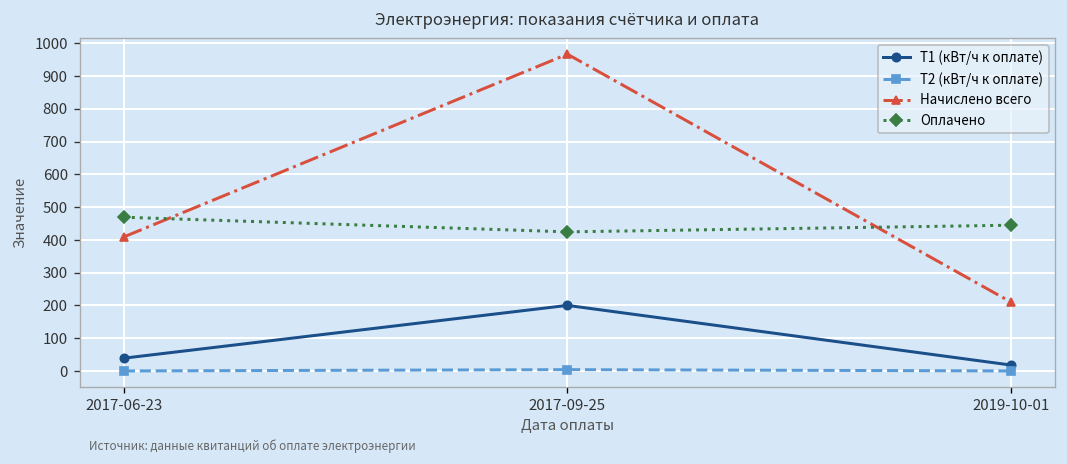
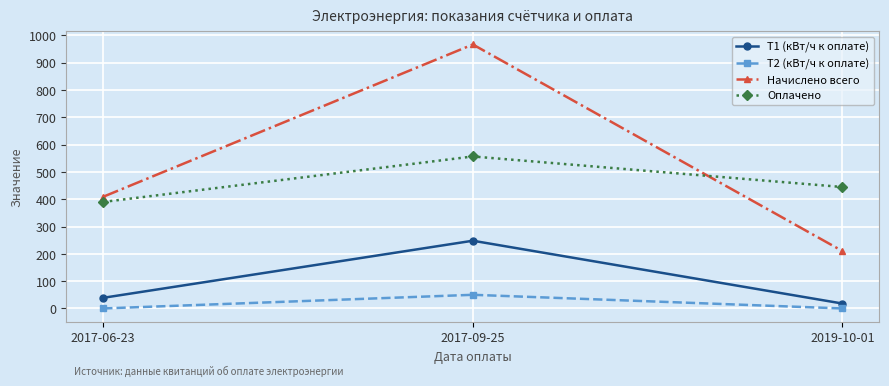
Оплачено, 2017-06-23: 470 -> 390
Т1 (кВт/ч к оплате), 2017-09-25: 200 -> 250
Т2 (кВт/ч к оплате), 2017-09-25: 0 -> 50
Оплачено, 2017-09-25: 420 -> 560
